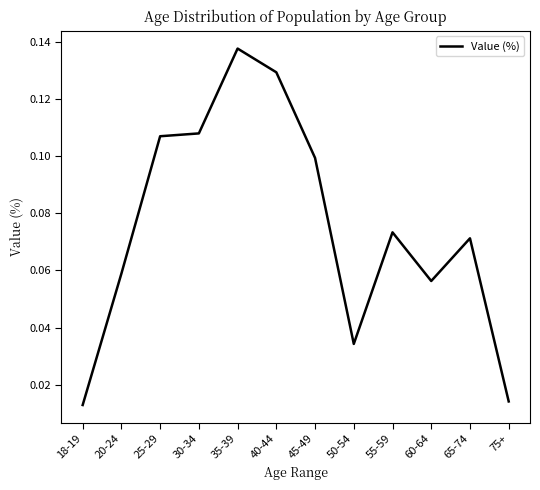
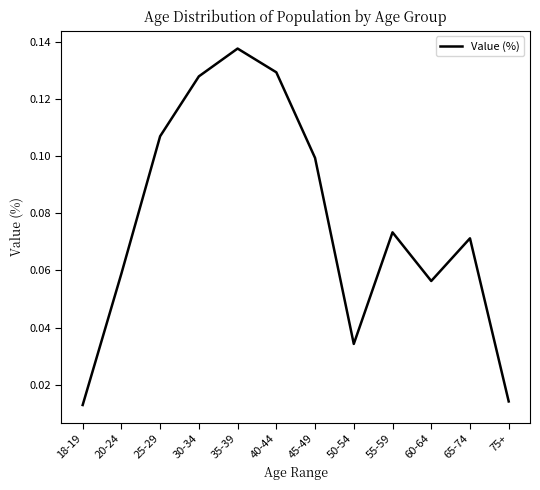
30-34: 0.108 -> 0.128
